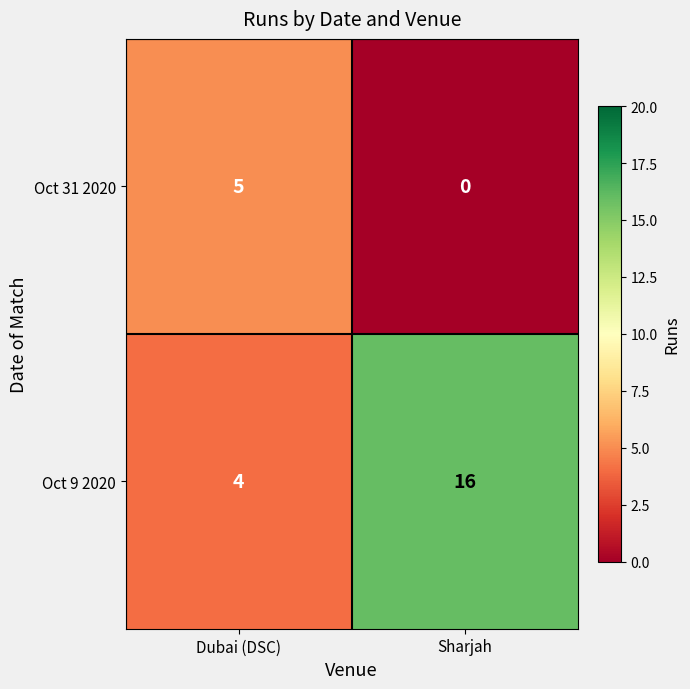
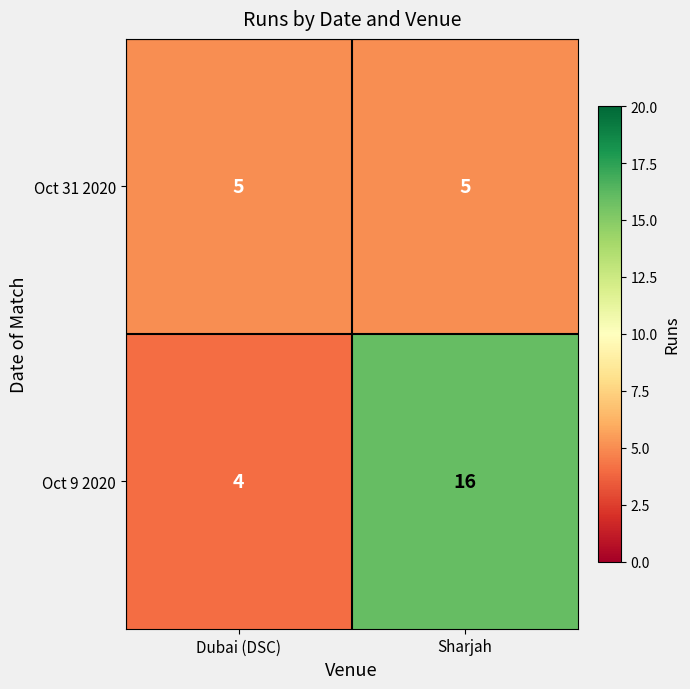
Oct 31 2020, Sharjah: 0 -> 5
